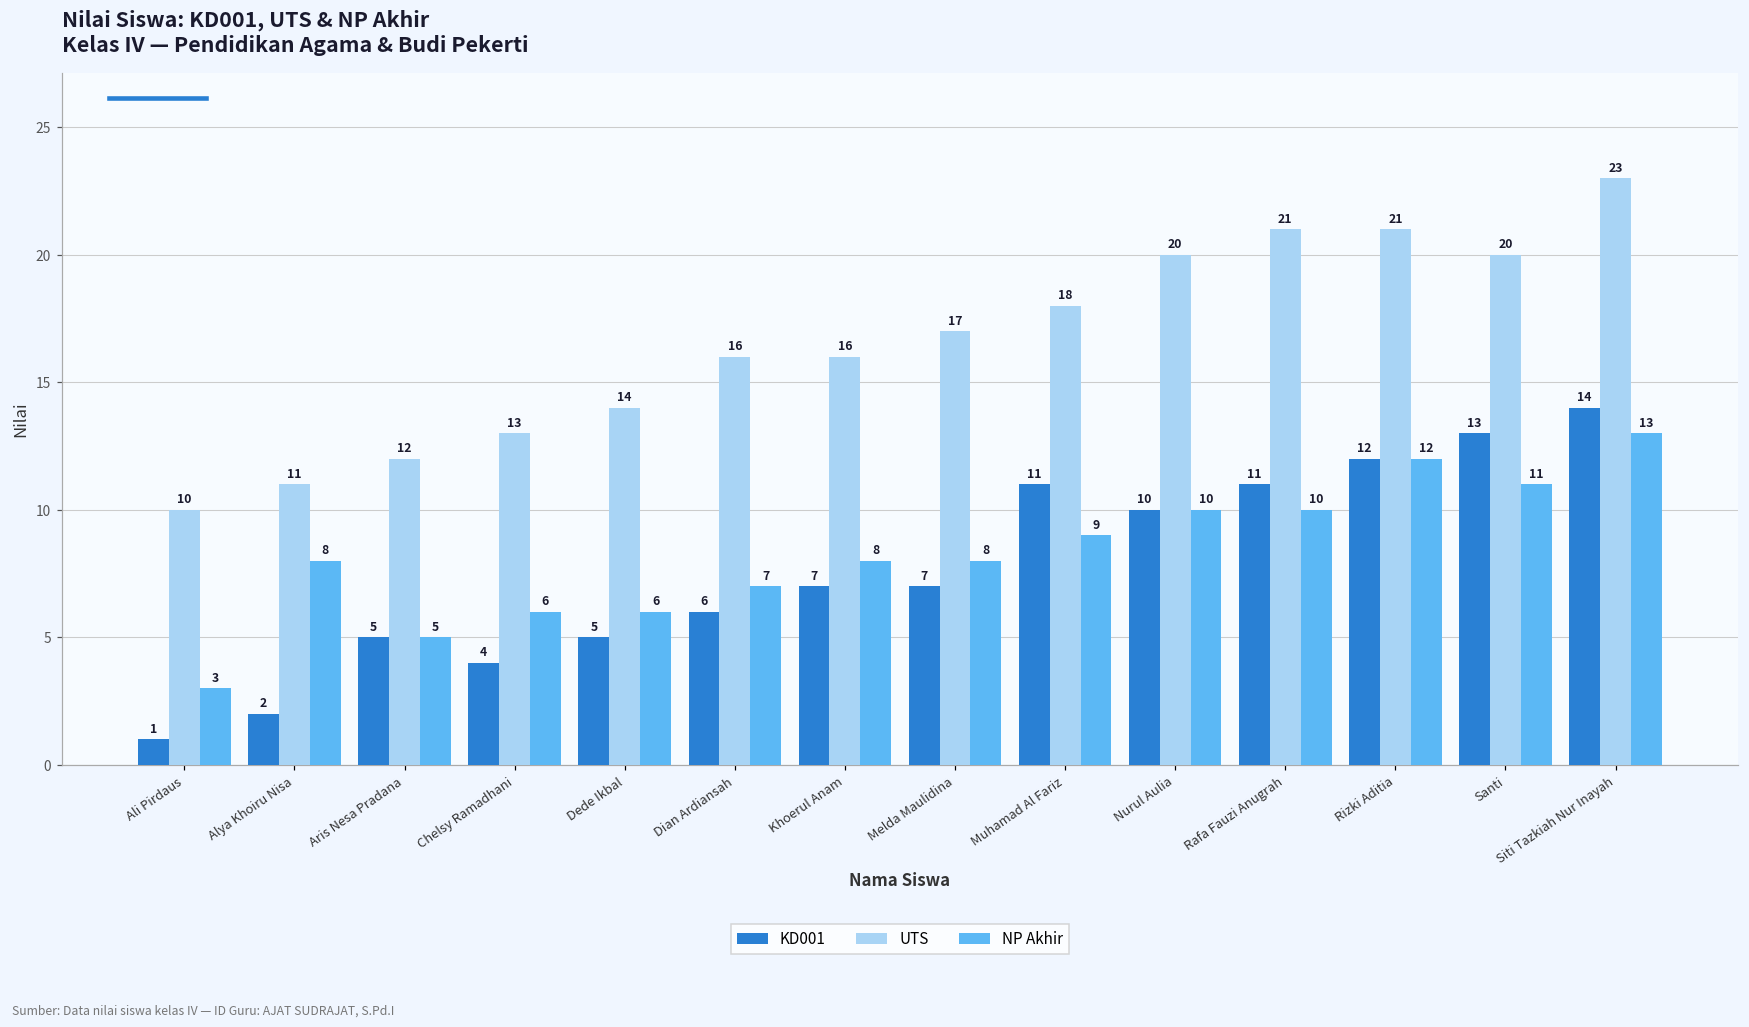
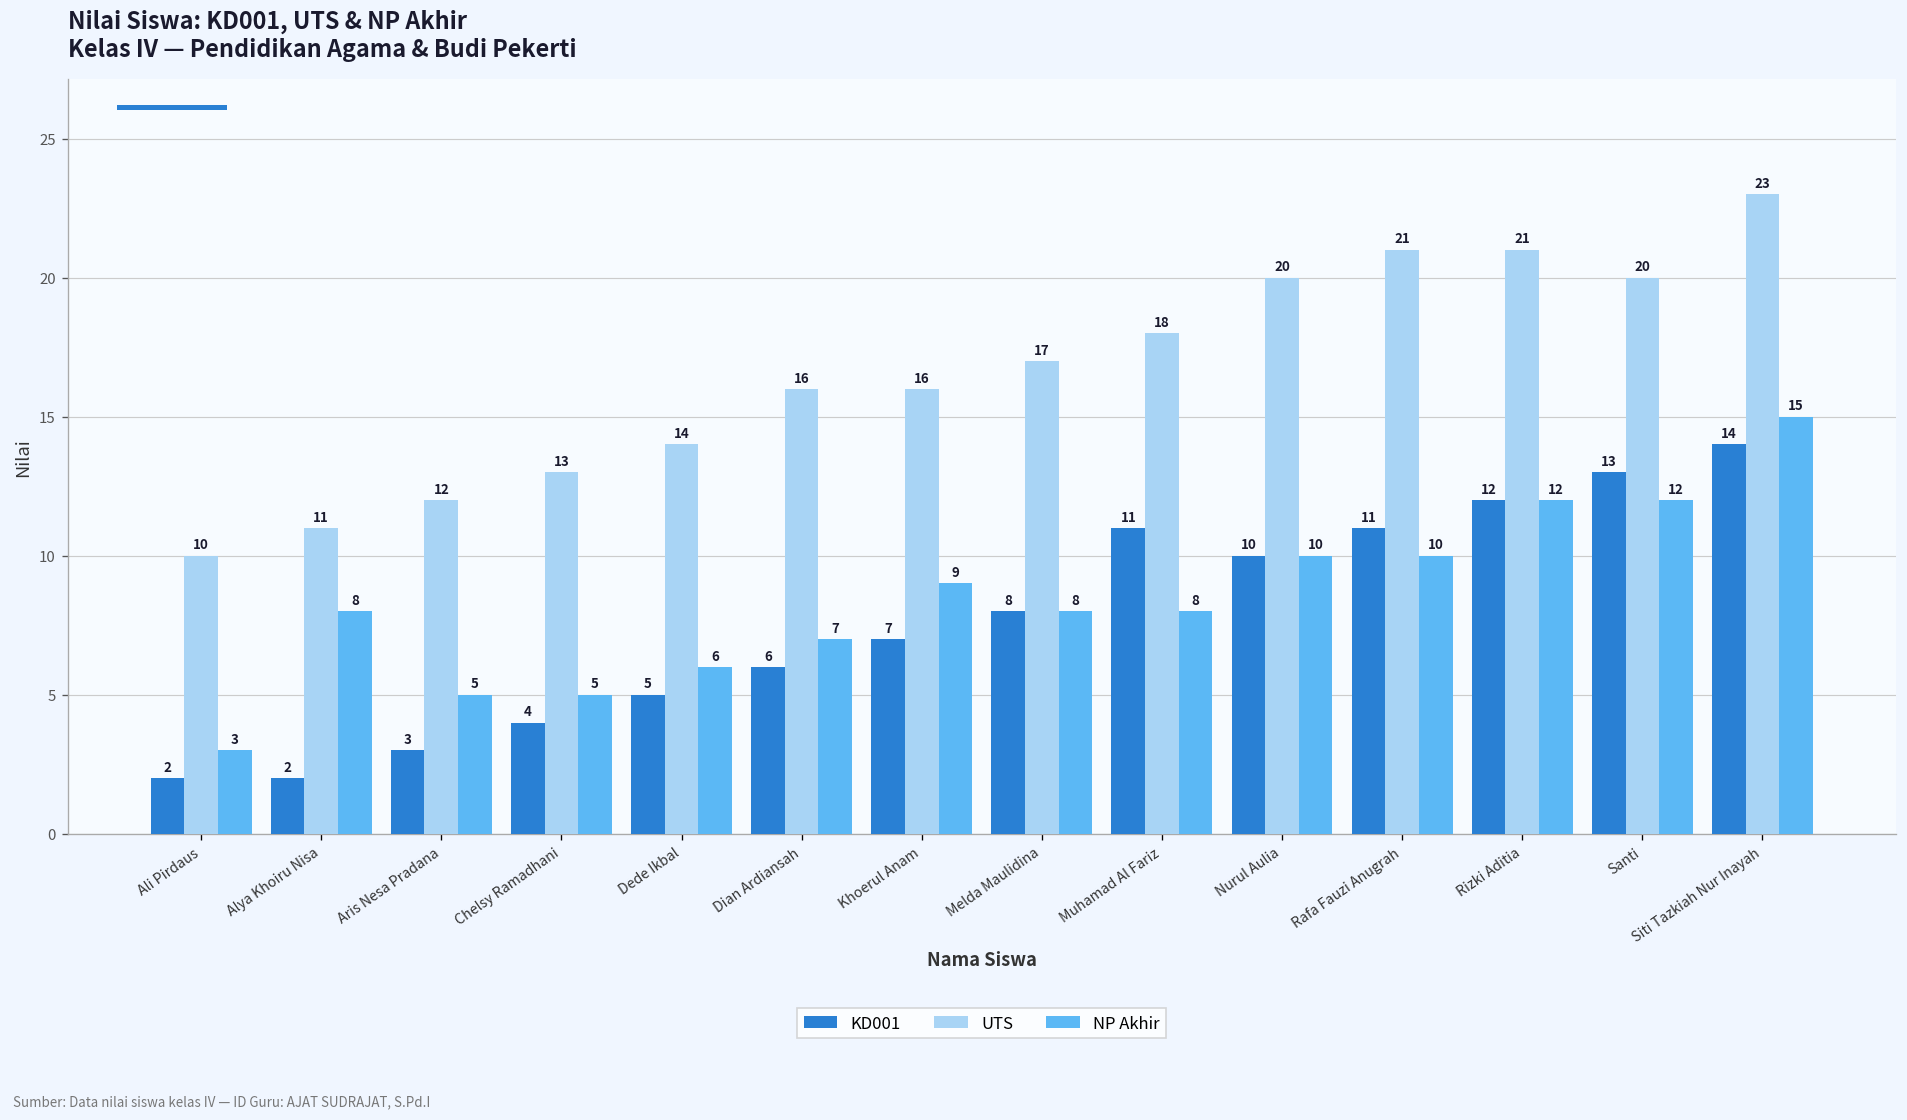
KD001, Ali Pirdaus: 1 -> 2
KD001, Aris Nesa Pradana: 5 -> 3
NP Akhir, Chelsy Ramadhani: 6 -> 5
NP Akhir, Khoerul Anam: 8 -> 9
KD001, Melda Maulidina: 7 -> 8
NP Akhir, Muhamad Al Fariz: 9 -> 8
NP Akhir, Santi: 11 -> 12
NP Akhir, Siti Tazkiah Nur Inayah: 13 -> 15
